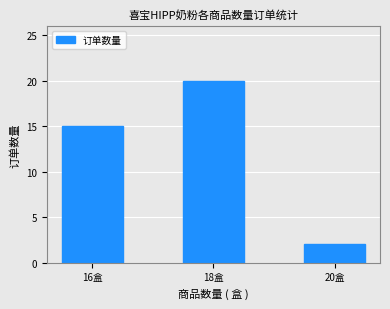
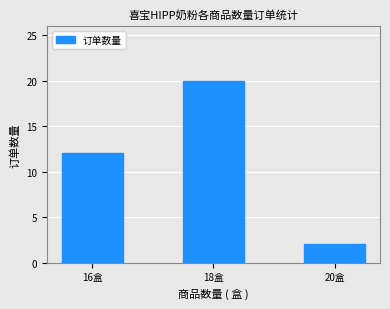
16盒: 15 -> 12
